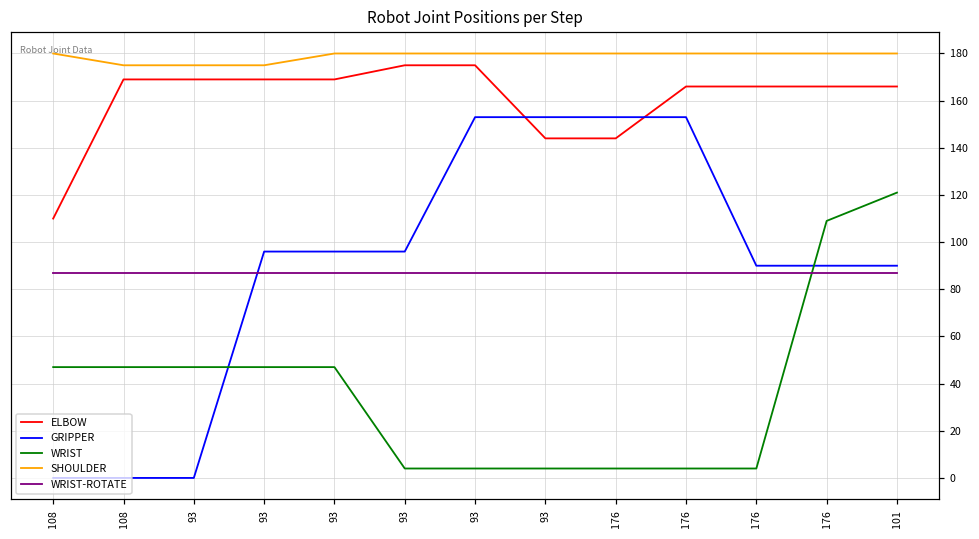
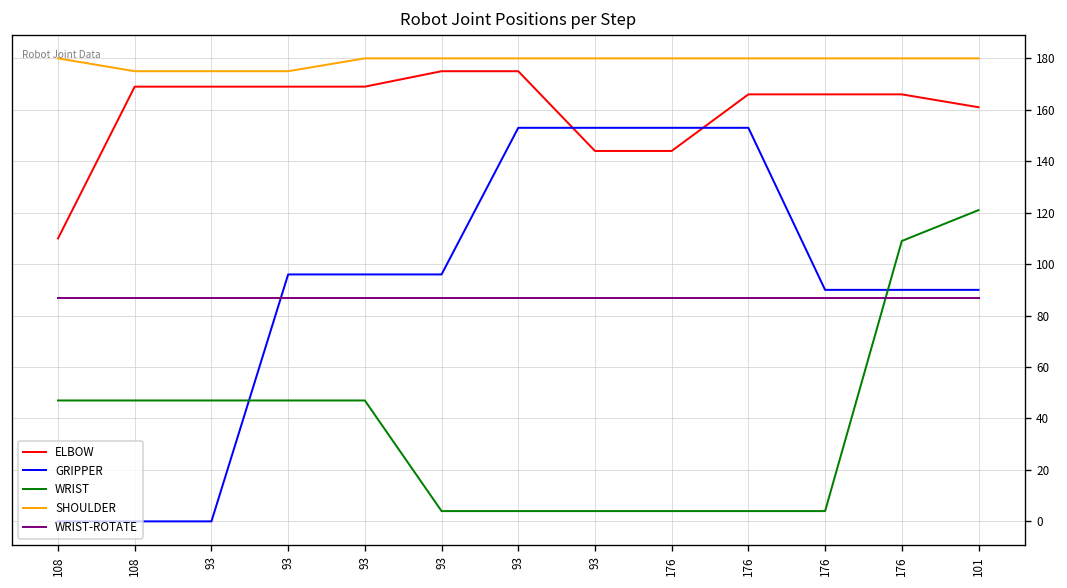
ELBOW, 101: 166 -> 161
